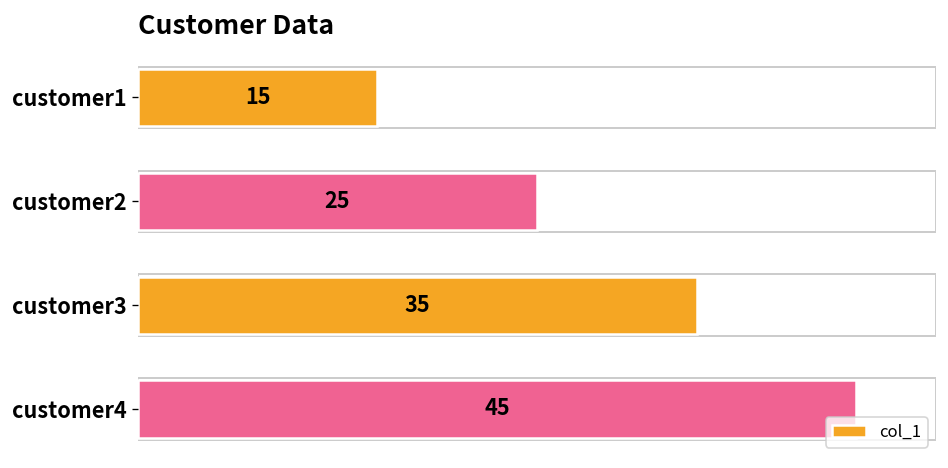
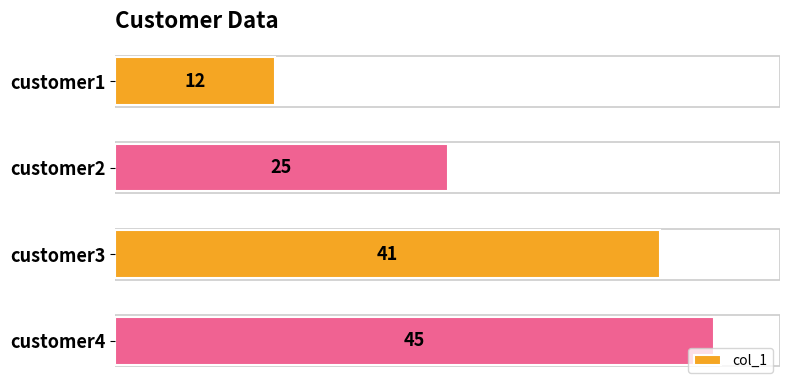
customer1: 15 -> 12
customer3: 35 -> 41
